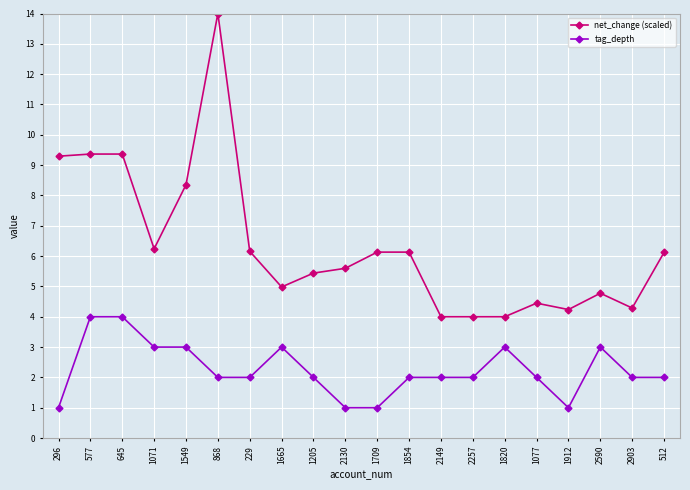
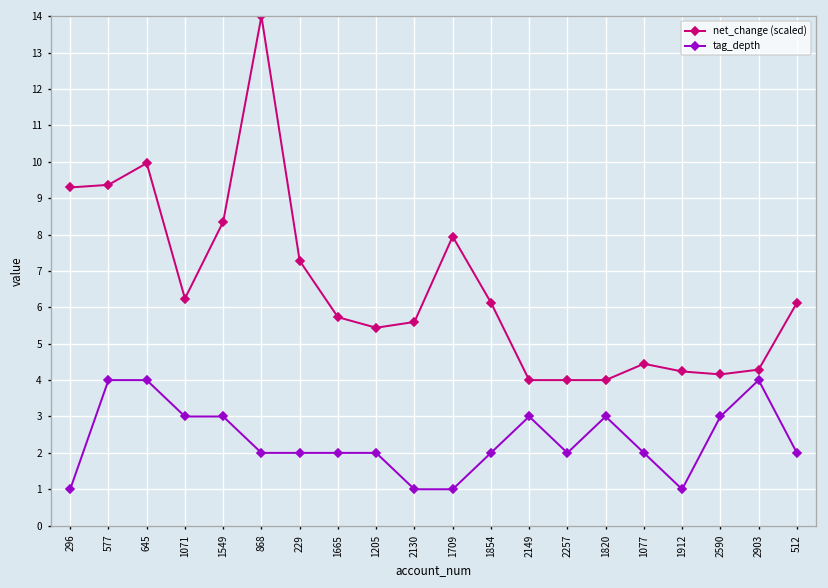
net_change (scaled), 645: 9.4 -> 10.0
net_change (scaled), 229: 6.2 -> 7.3
net_change (scaled), 1665: 5.0 -> 5.7
tag_depth, 1665: 3 -> 2
net_change (scaled), 1709: 6.1 -> 7.9
tag_depth, 2149: 2 -> 3
net_change (scaled), 2590: 4.8 -> 4.2
tag_depth, 2903: 2 -> 4
